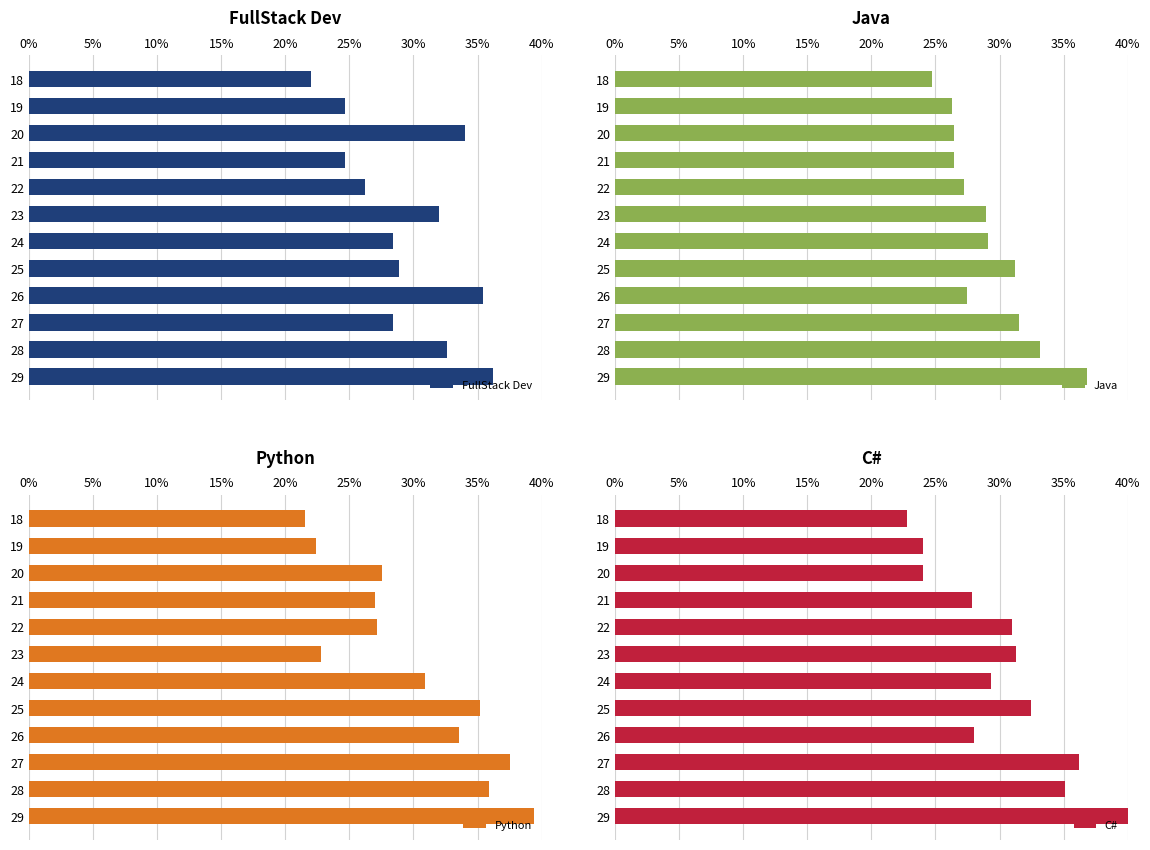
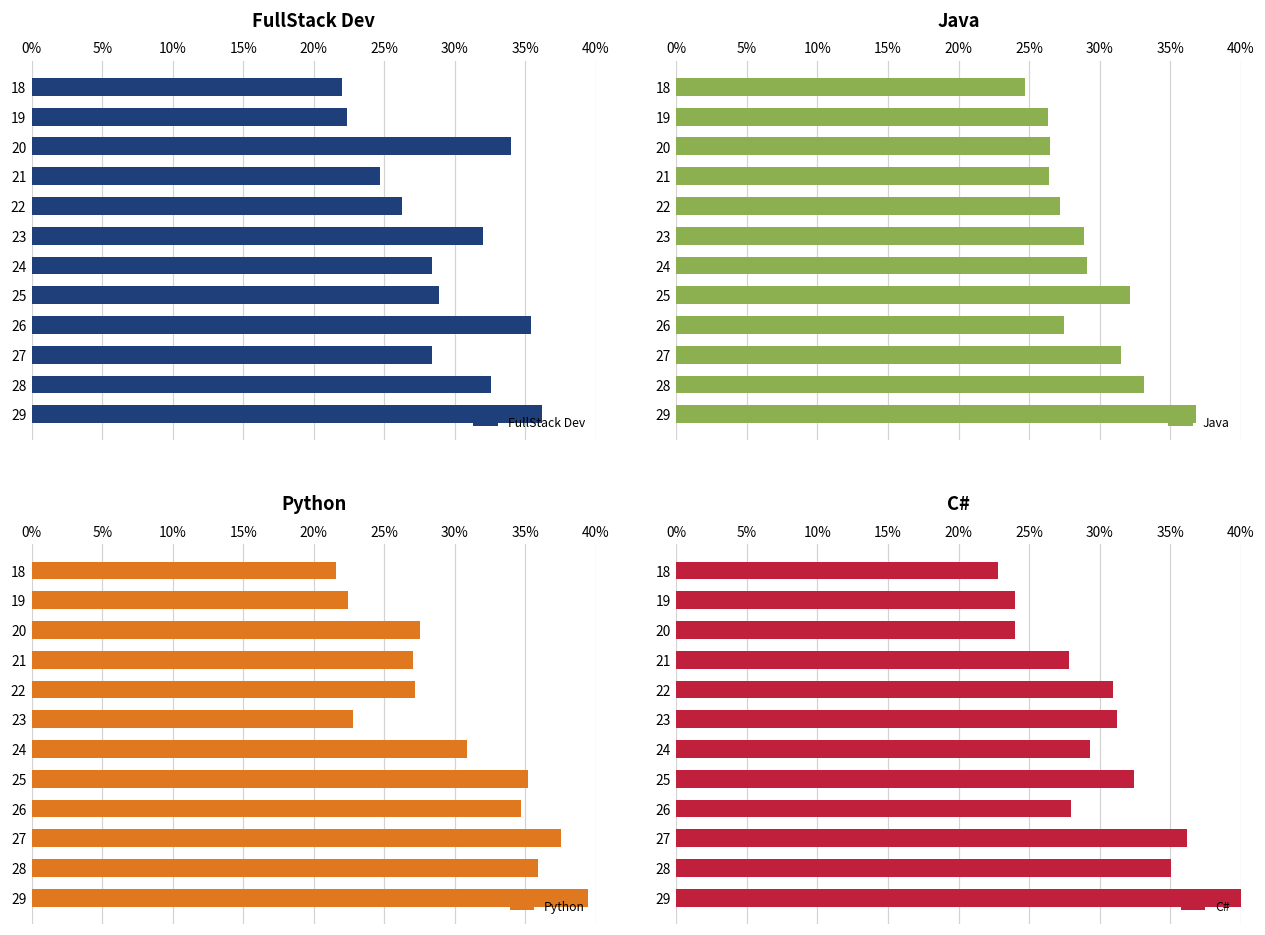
FullStack Dev, 19: 24.6% -> 22.4%
Java, 25: 31.2% -> 32.2%
Python, 26: 33.5% -> 34.7%
